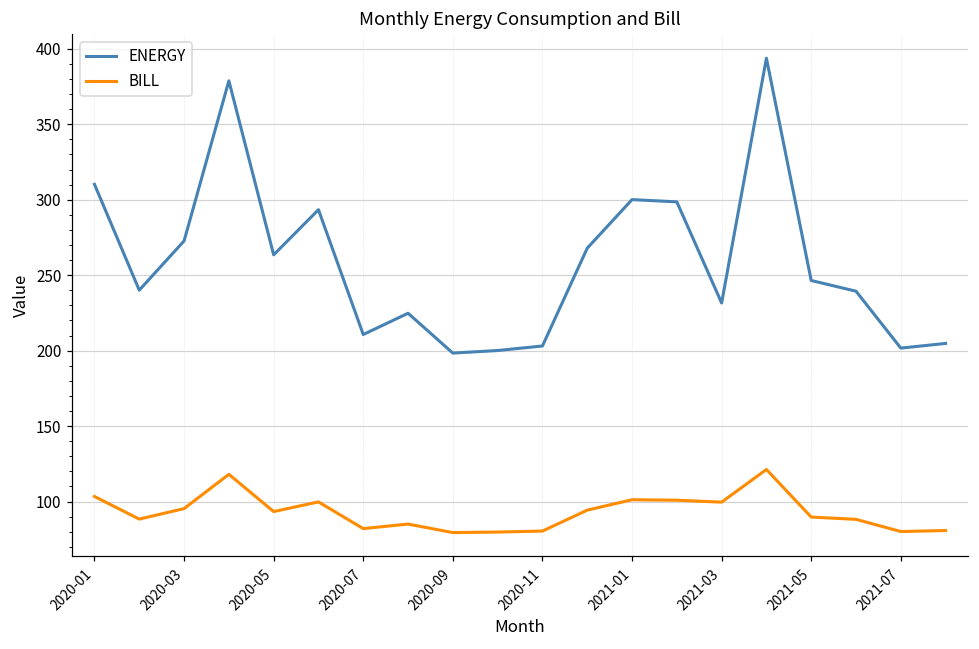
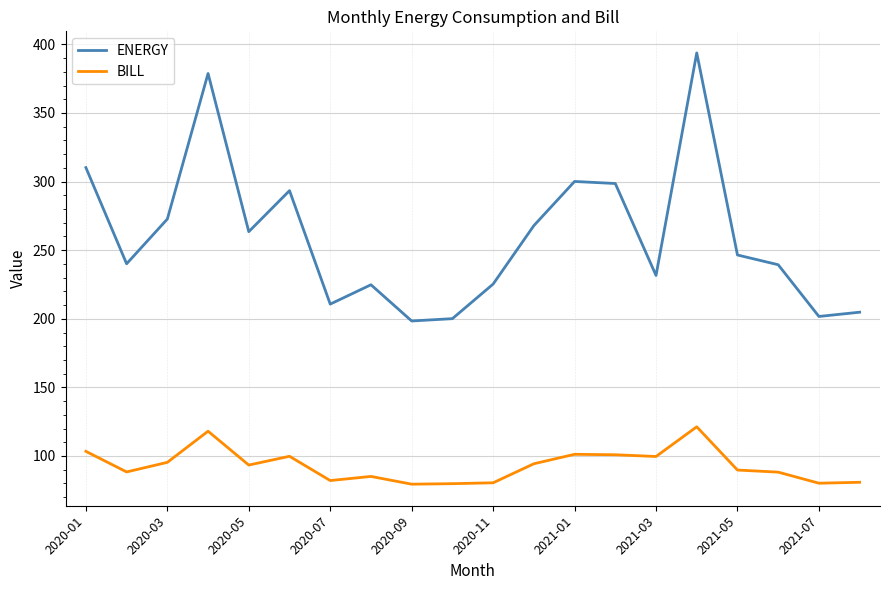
ENERGY, 2020-11: 203 -> 225
